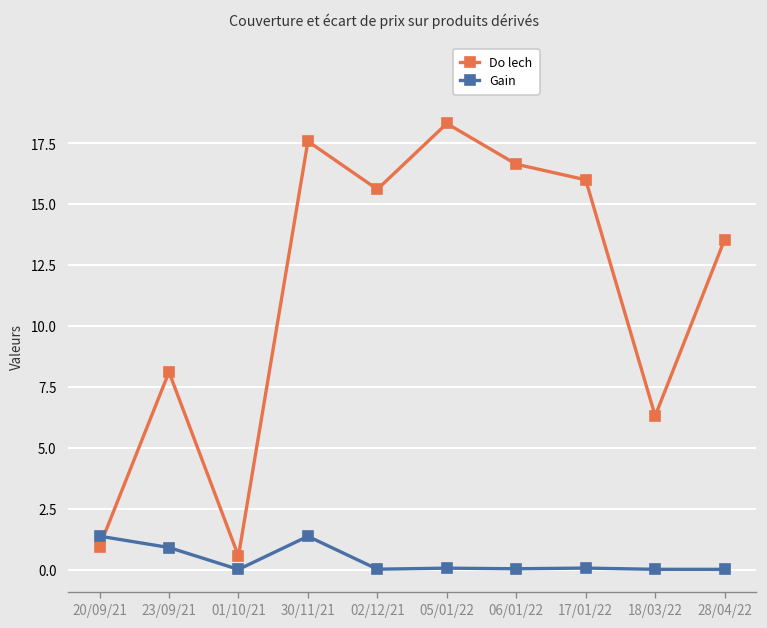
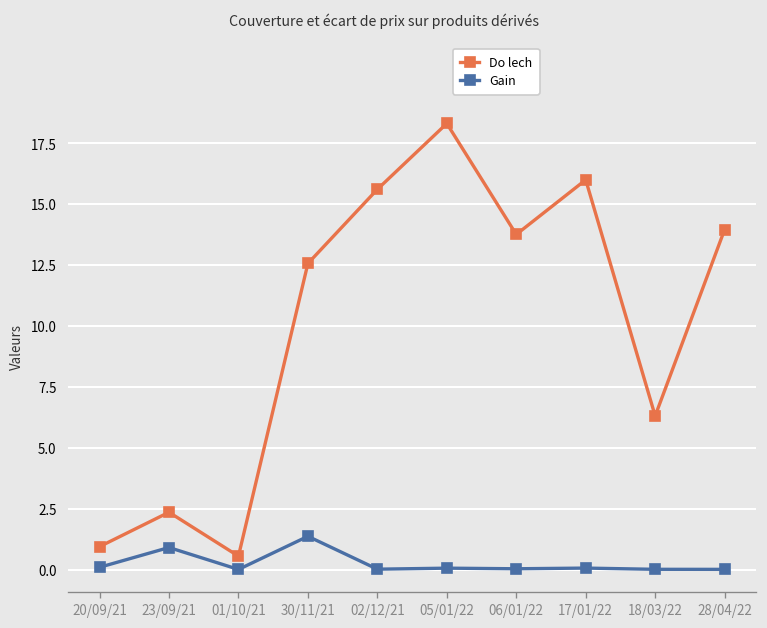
Gain, 20/09/21: 1.4 -> 0.1
Do lech, 23/09/21: 8.1 -> 2.4
Do lech, 30/11/21: 17.6 -> 12.6
Do lech, 06/01/22: 16.6 -> 13.8
Do lech, 28/04/22: 13.6 -> 14.0
